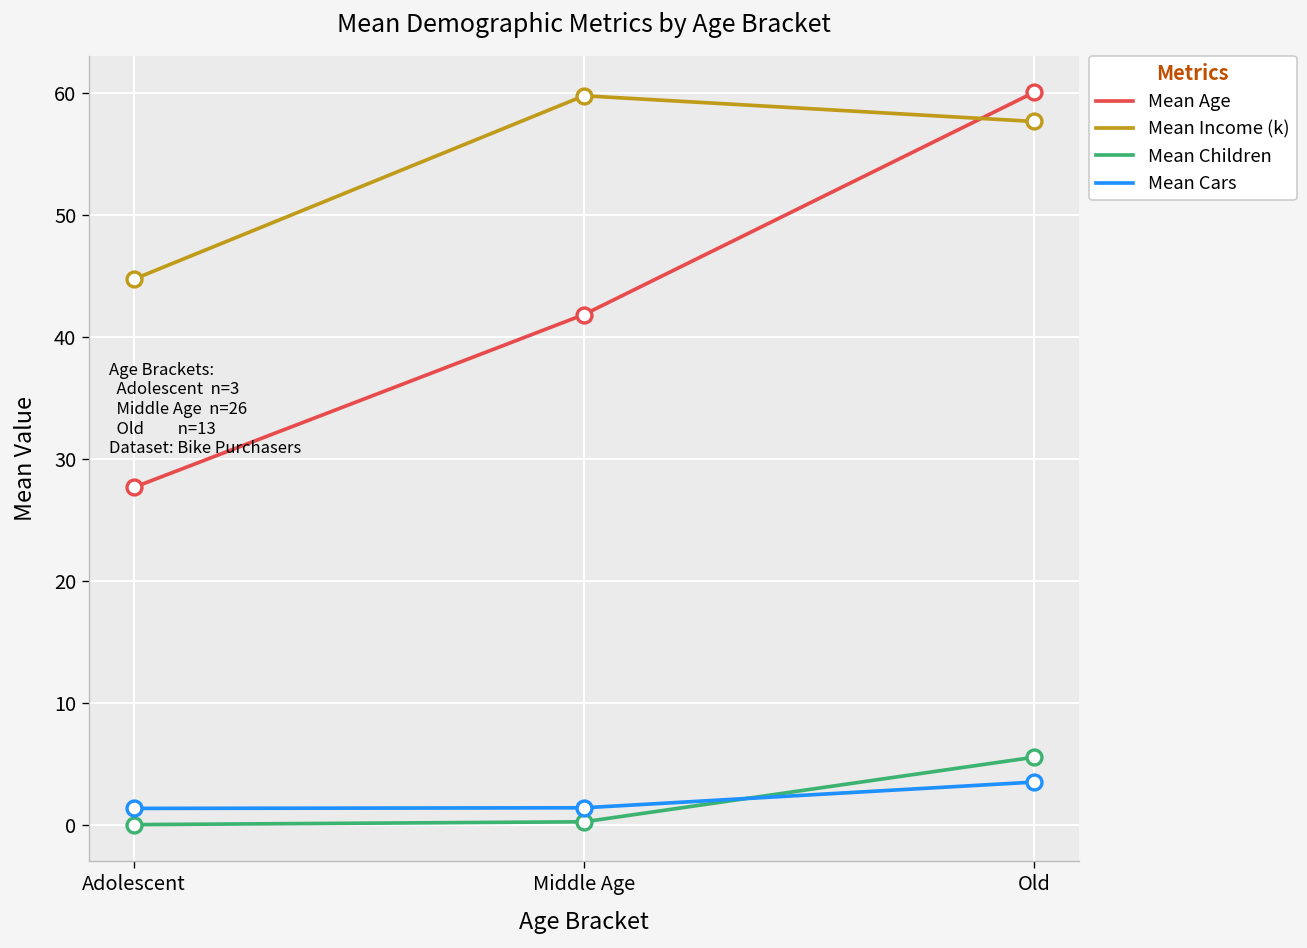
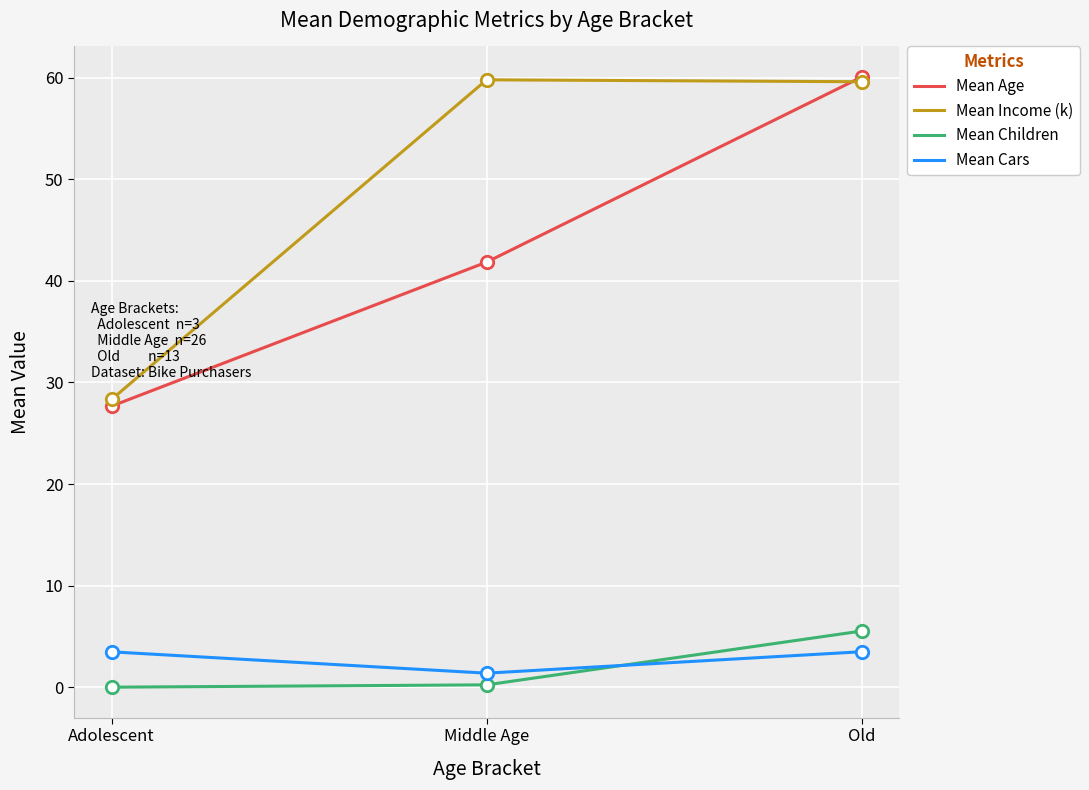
Mean Income (k), Adolescent: 44.8 -> 28.3
Mean Cars, Adolescent: 1.3 -> 3.5
Mean Income (k), Old: 57.7 -> 59.6
